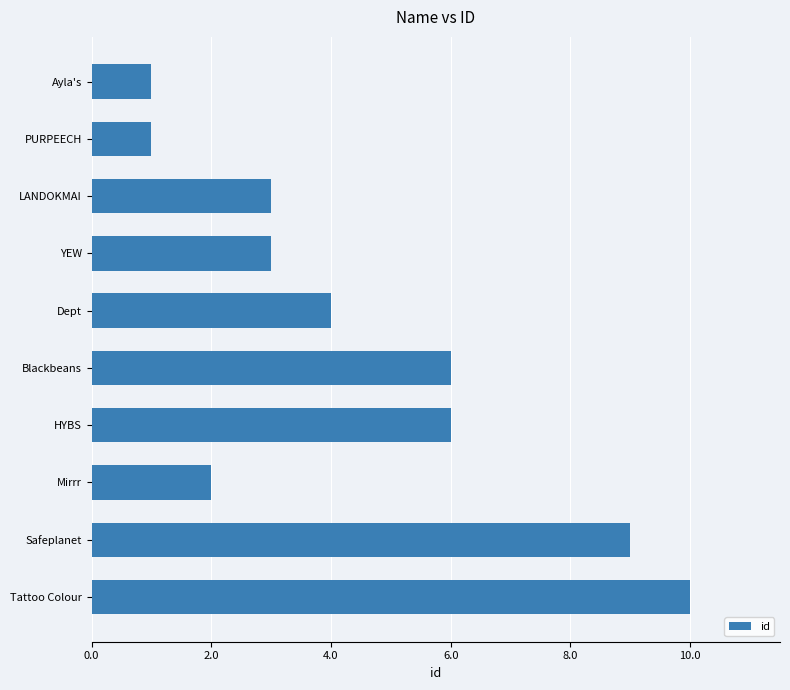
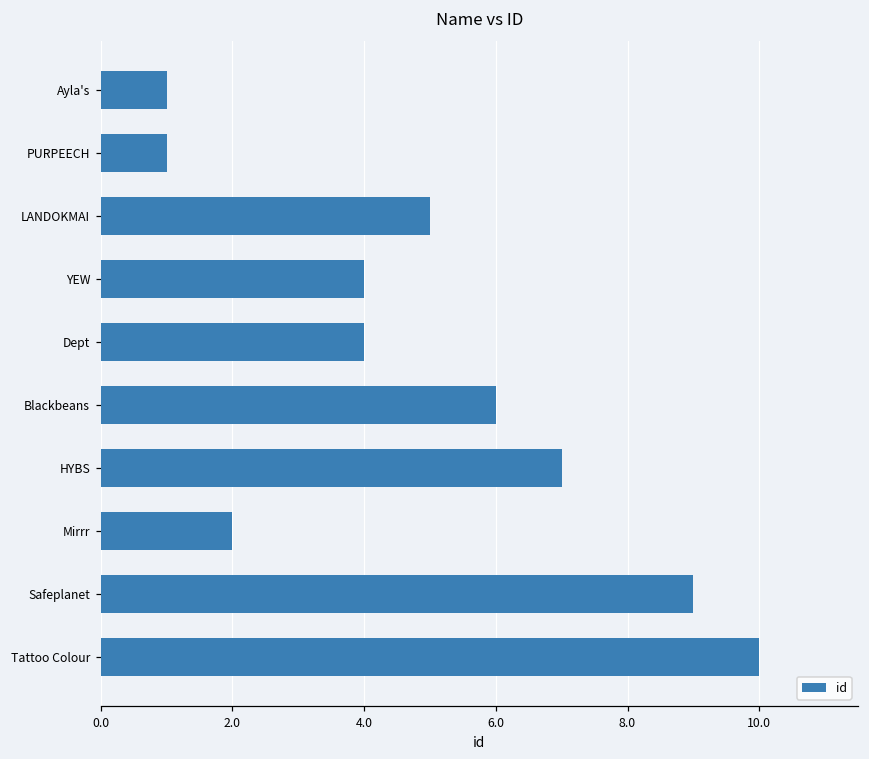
LANDOKMAI: 3 -> 5
YEW: 3 -> 4
HYBS: 6 -> 7
